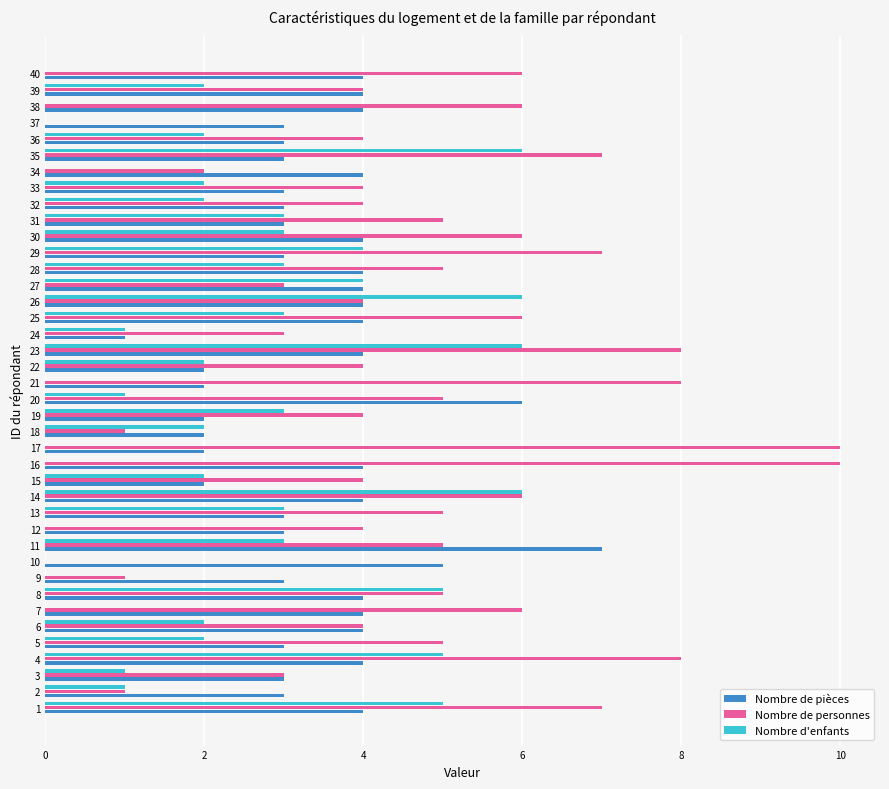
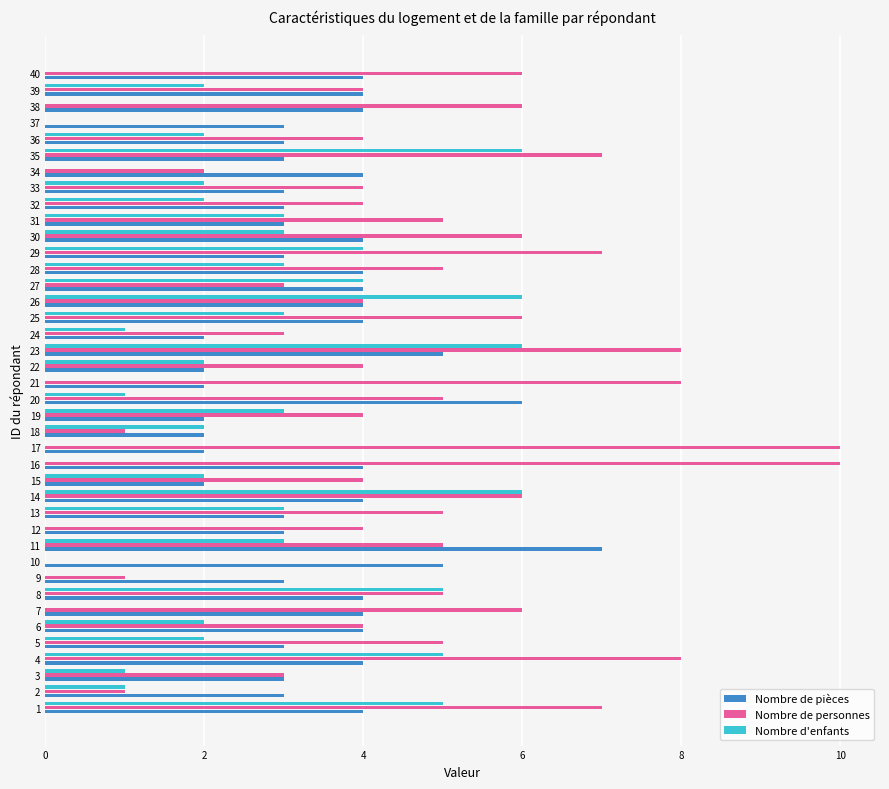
Nombre de pièces, 24: 1 -> 2
Nombre de pièces, 23: 4 -> 5
